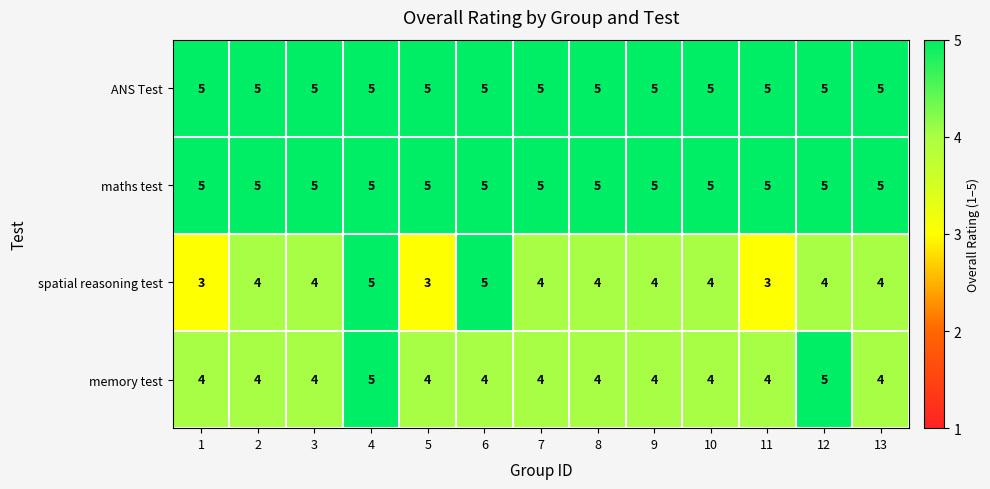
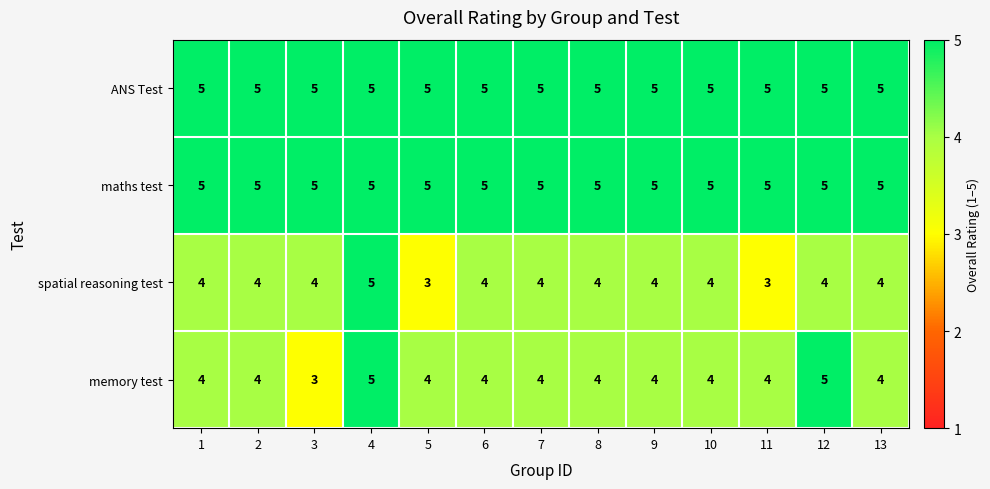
spatial reasoning test, 1: 3 -> 4
spatial reasoning test, 6: 5 -> 4
memory test, 3: 4 -> 3
